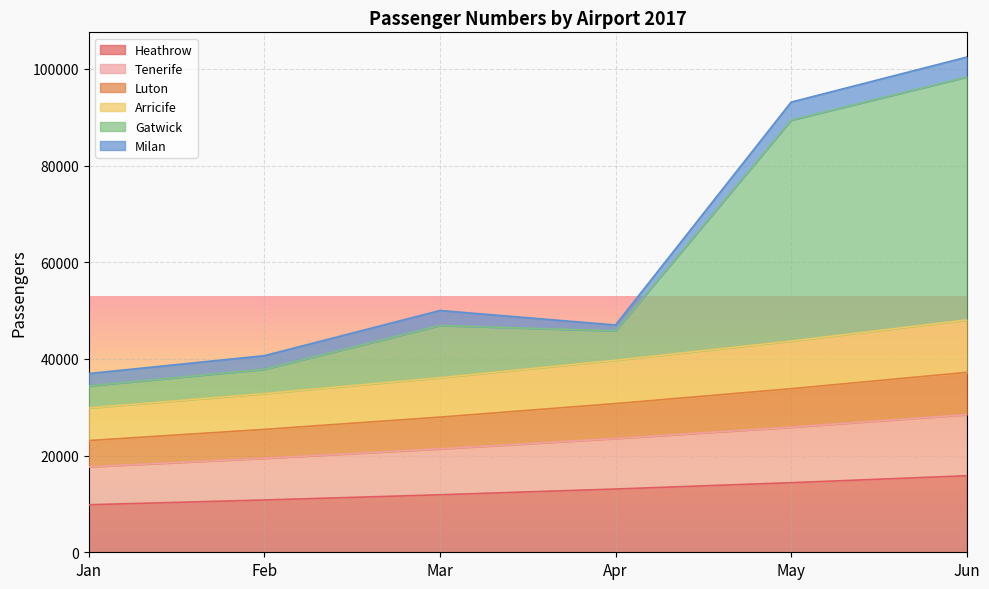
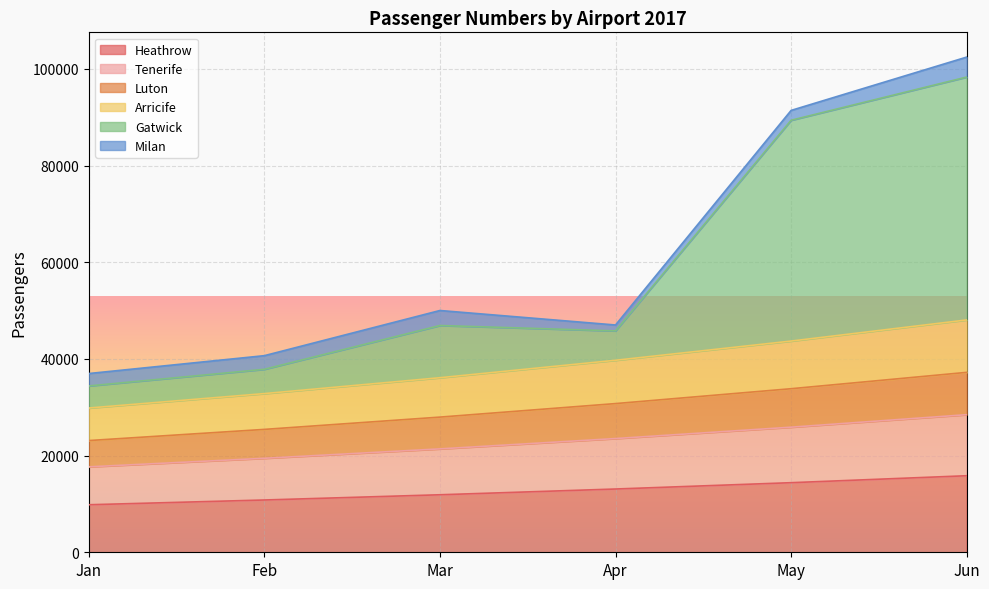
Milan, May: 4000 -> 2000
